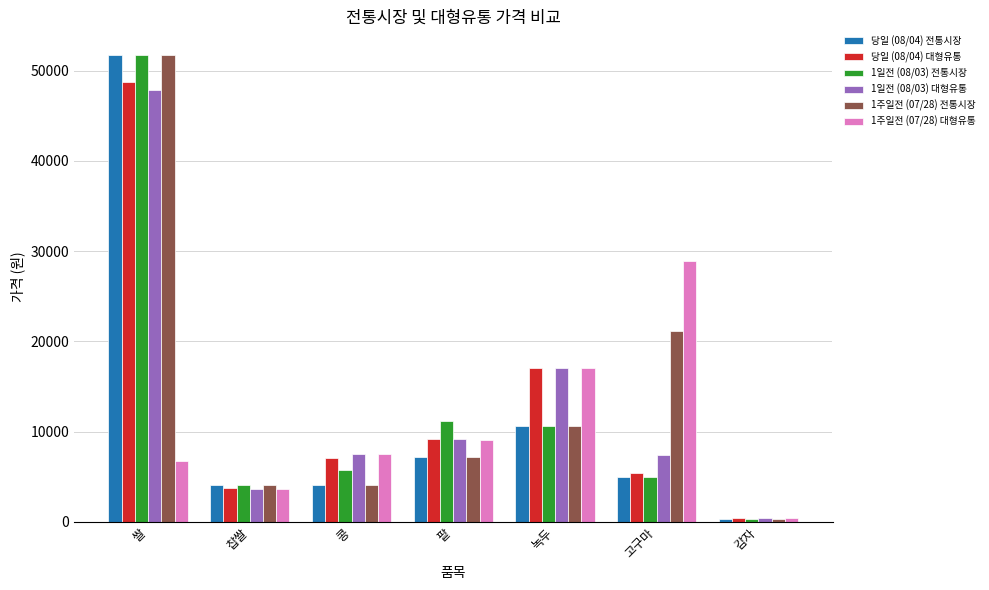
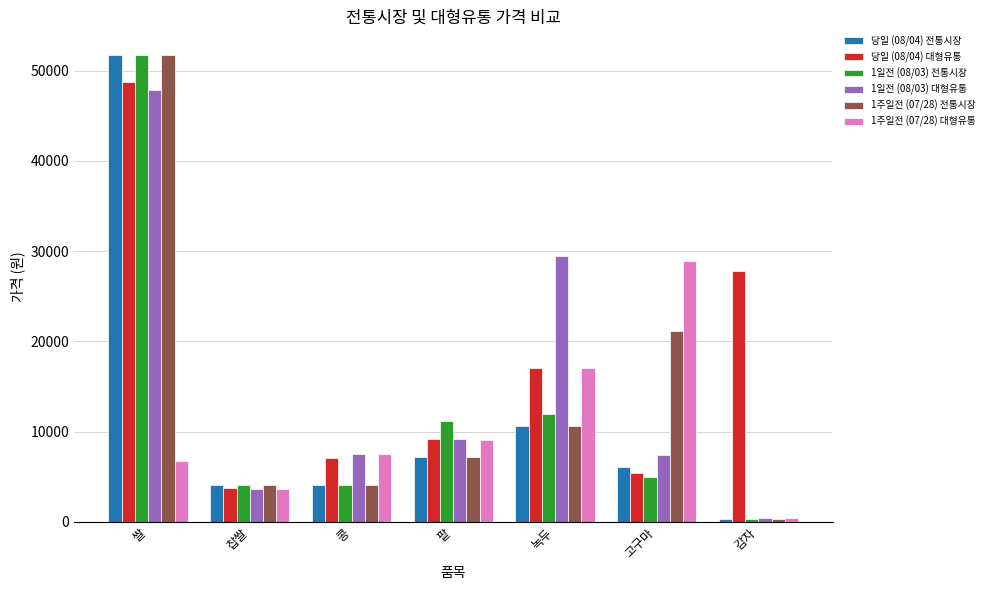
1일전 (08/03) 전통시장, 콩: 6000 -> 4000
1일전 (08/03) 전통시장, 녹두: 11000 -> 12000
1일전 (08/03) 대형유통, 녹두: 17000 -> 29000
당일 (08/04) 전통시장, 고구마: 5000 -> 6000
당일 (08/04) 대형유통, 감자: 0 -> 28000
